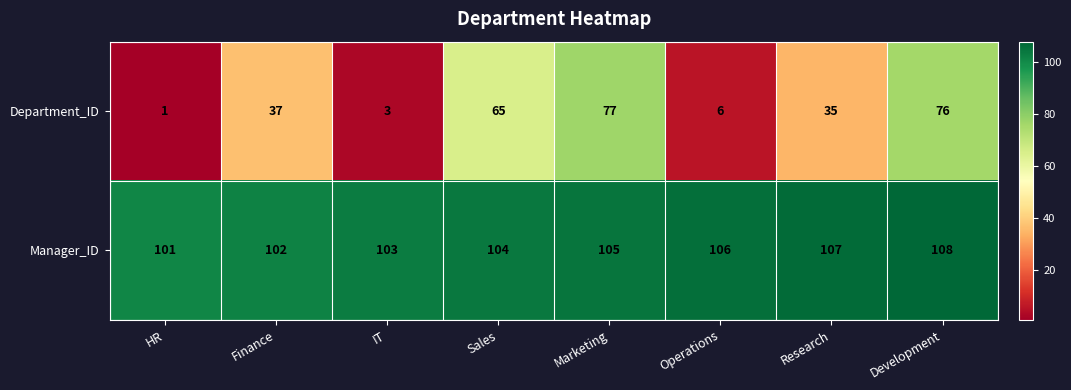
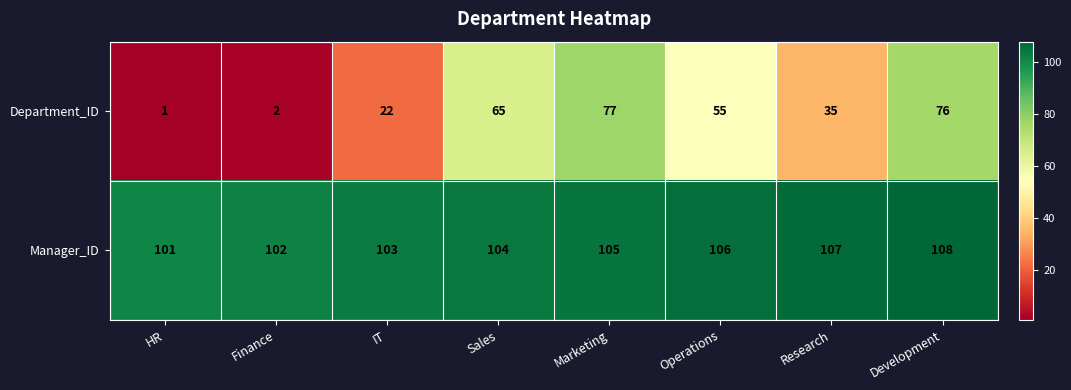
Department_ID, Finance: 37 -> 2
Department_ID, IT: 3 -> 22
Department_ID, Operations: 6 -> 55
